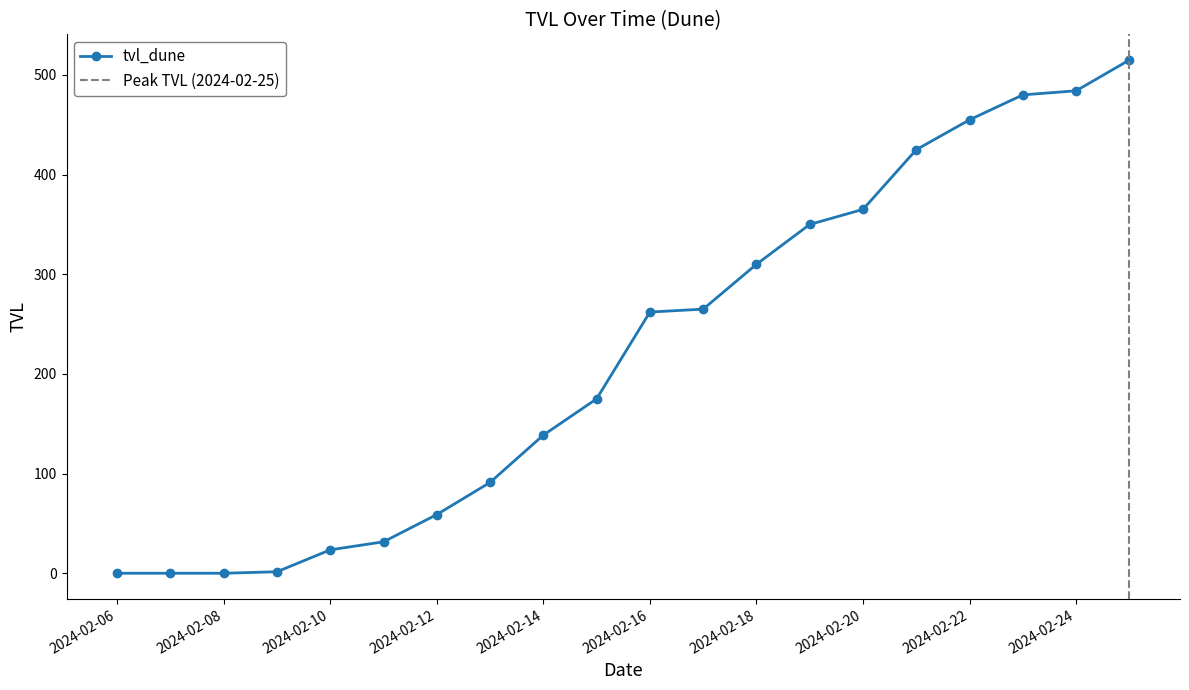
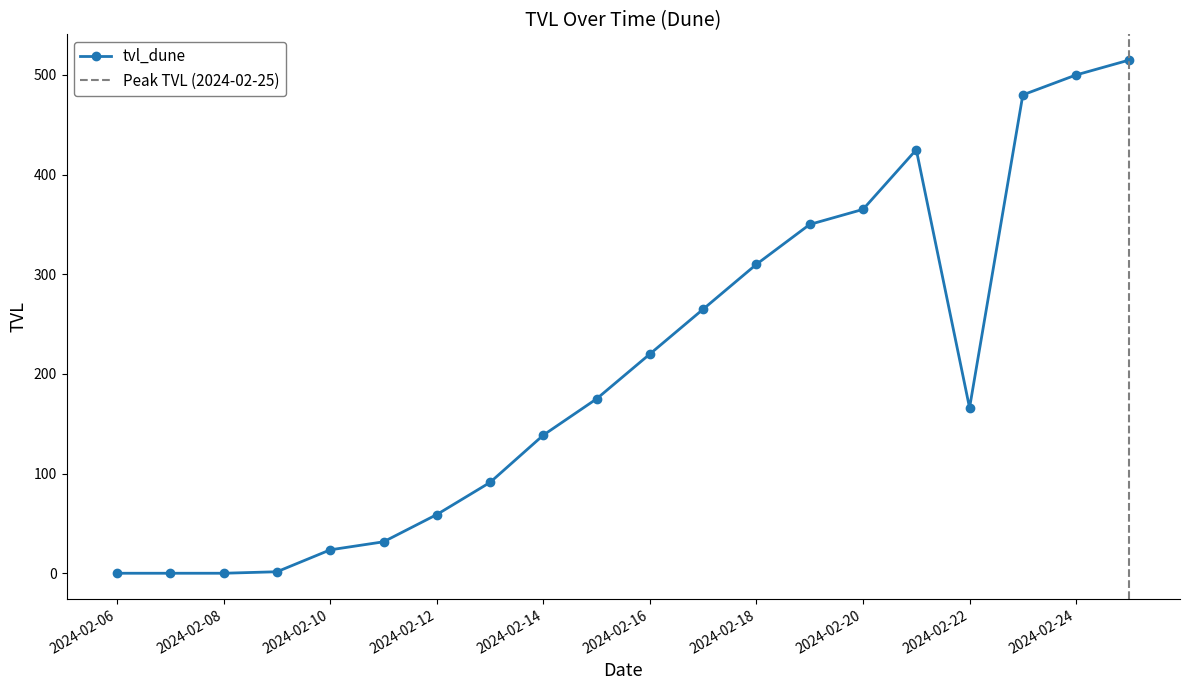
2024-02-16: 260 -> 220
2024-02-22: 460 -> 170
2024-02-24: 480 -> 500
